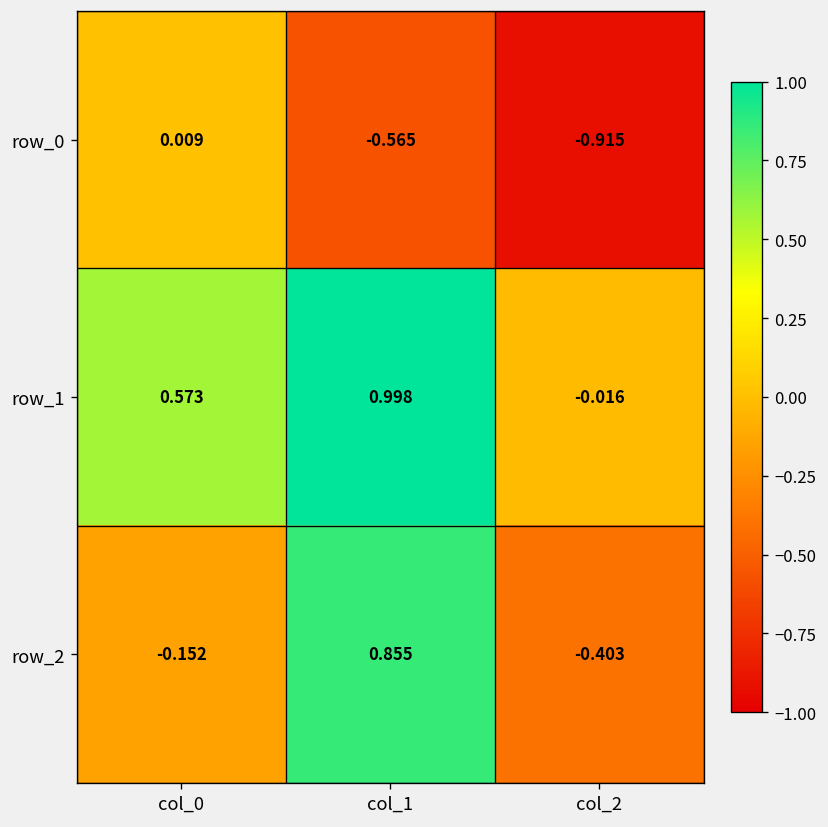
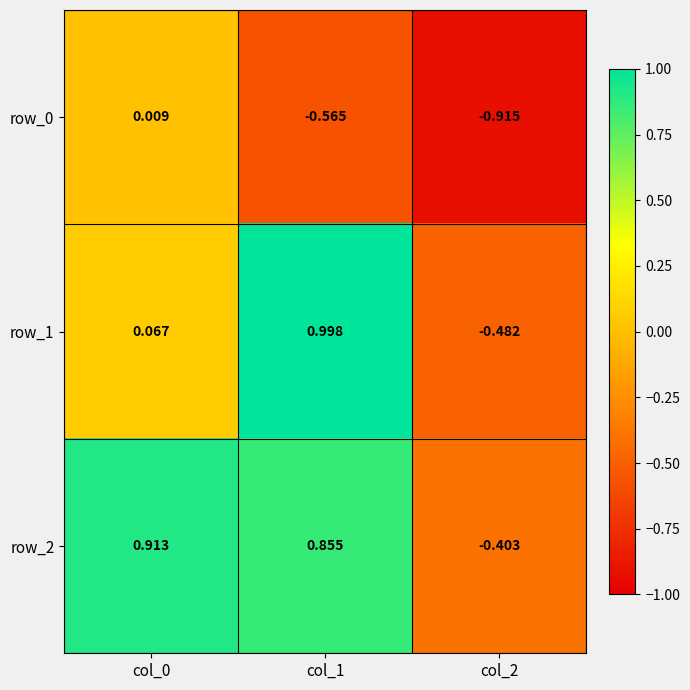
row_1, col_0: 0.573 -> 0.067
row_1, col_2: -0.016 -> -0.482
row_2, col_0: -0.152 -> 0.913
